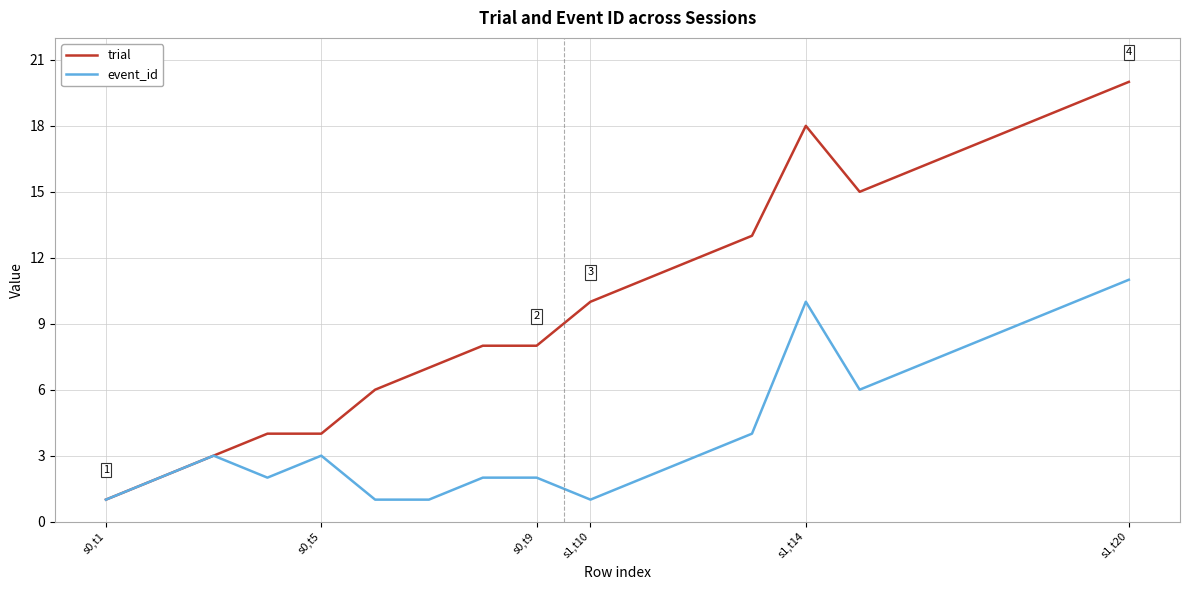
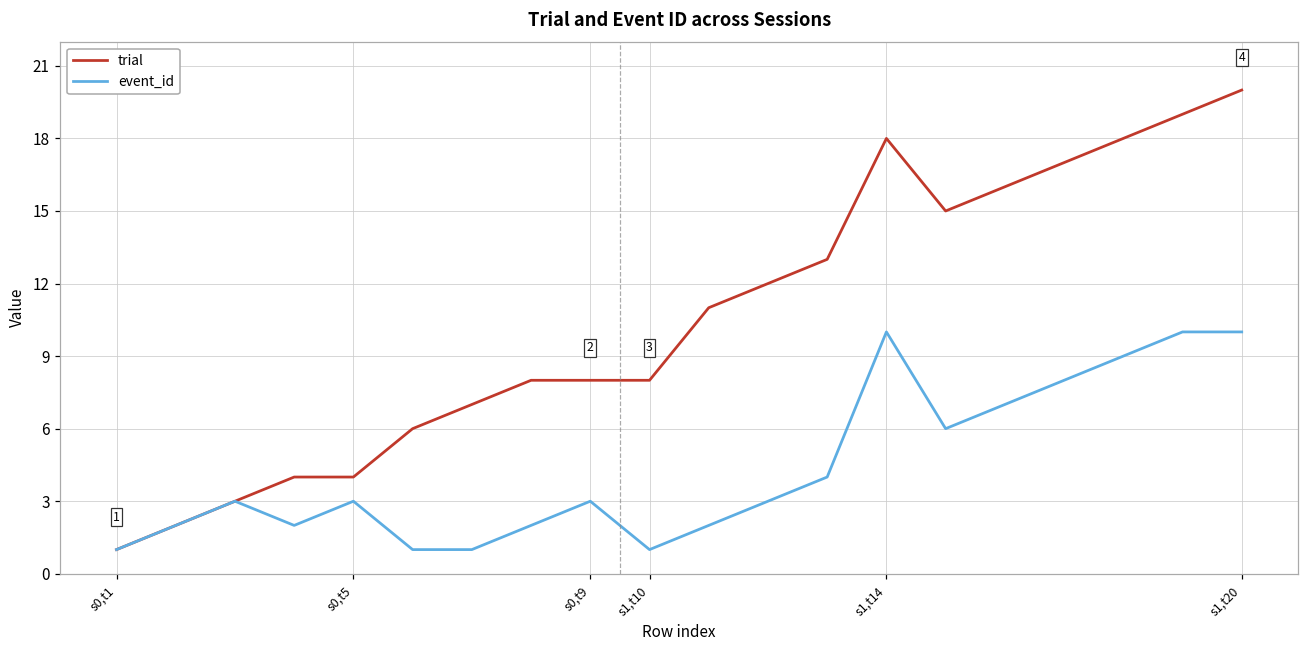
event_id, s0,t9: 2 -> 3
trial, s1,t10: 10 -> 8
event_id, s1,t20: 11 -> 10
